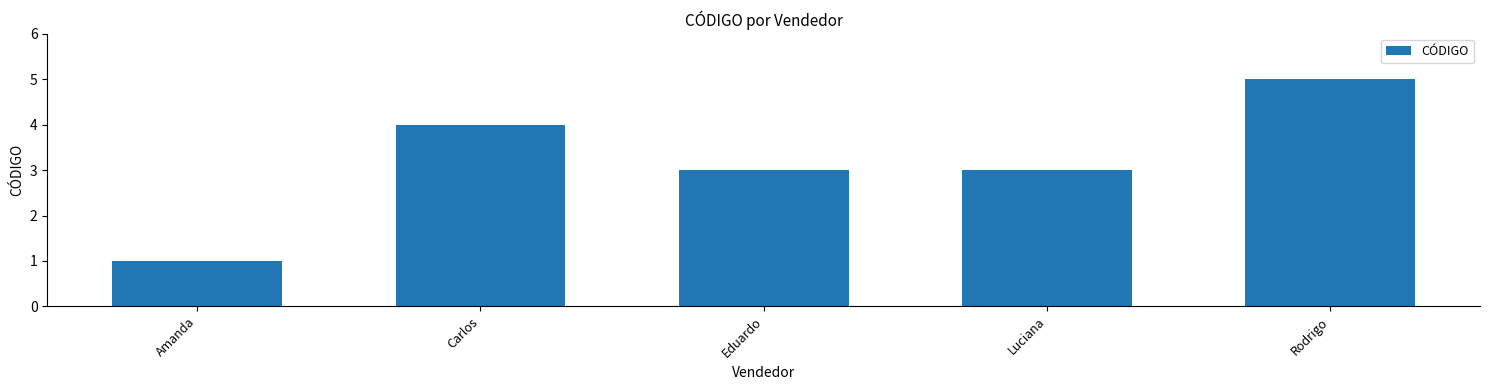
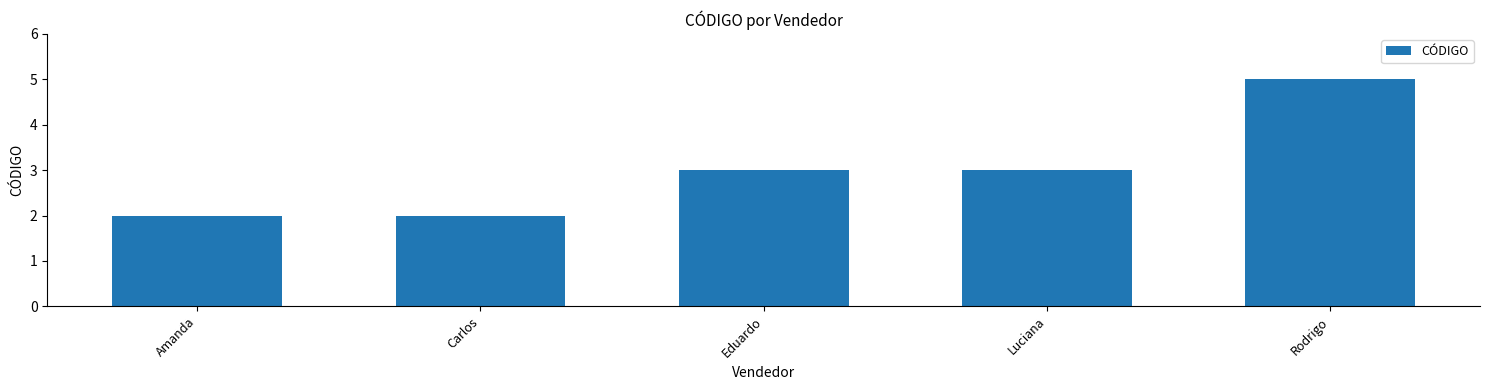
Amanda: 1 -> 2
Carlos: 4 -> 2
